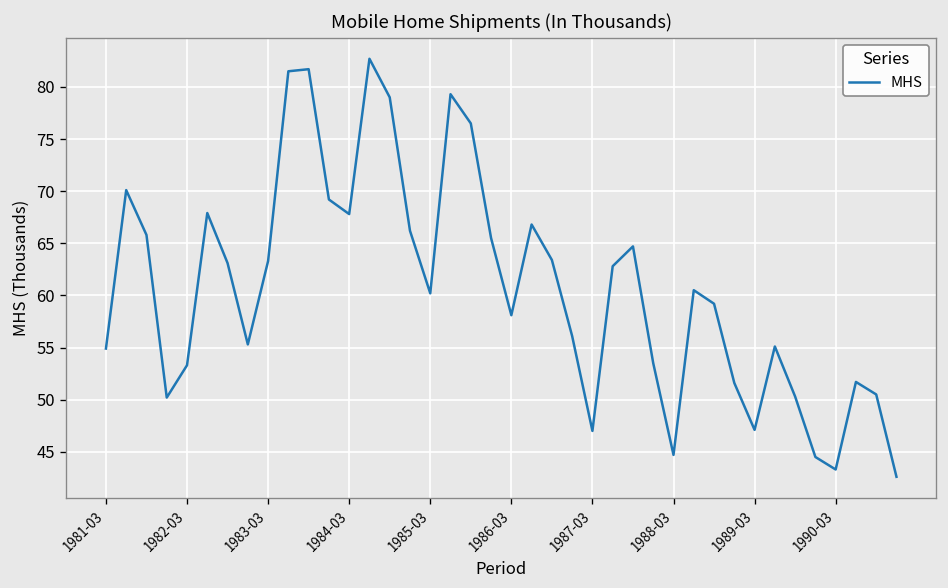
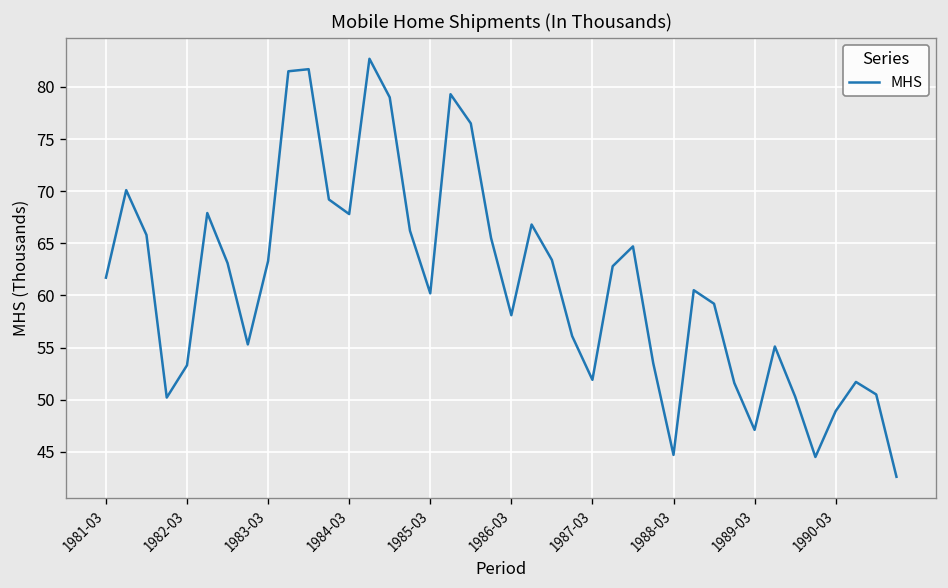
1981-03: 55 -> 62
1987-03: 47 -> 52
1990-03: 43 -> 49
